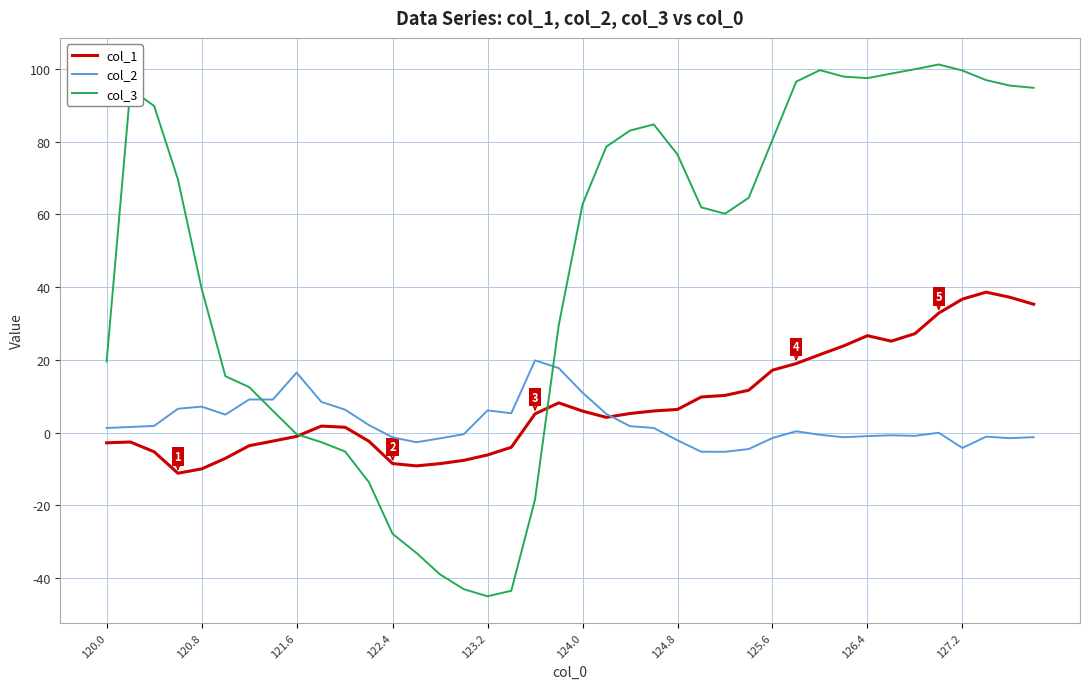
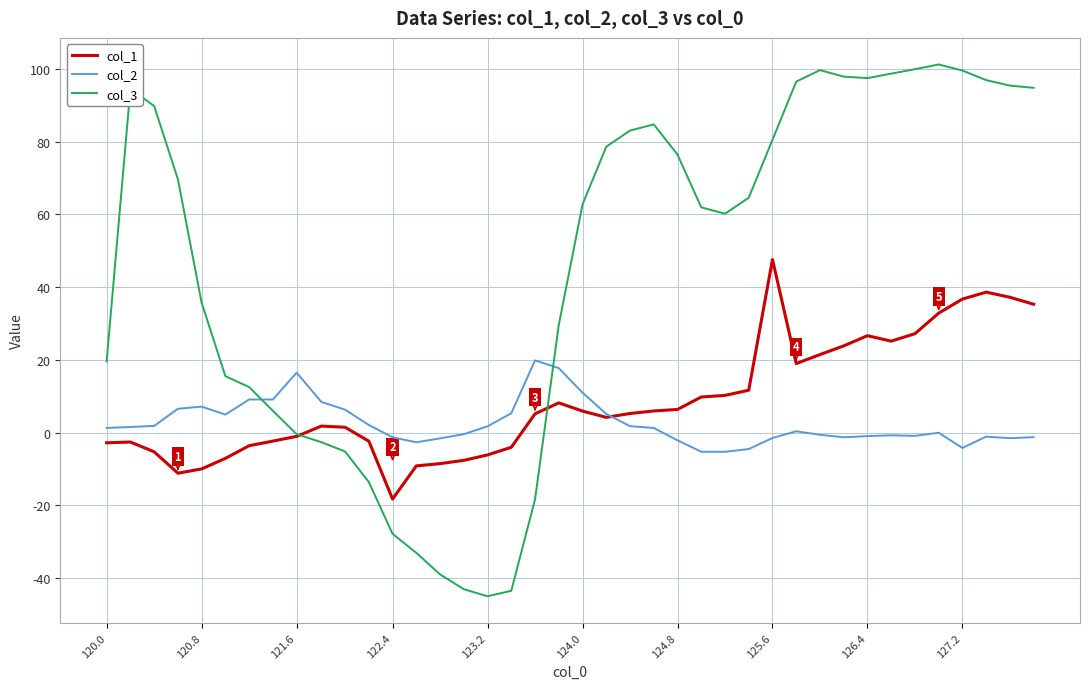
col_3, 120.8: 40 -> 36
col_1, 122.4: -8 -> -18
col_2, 123.2: 6 -> 2
col_1, 125.6: 17 -> 48
